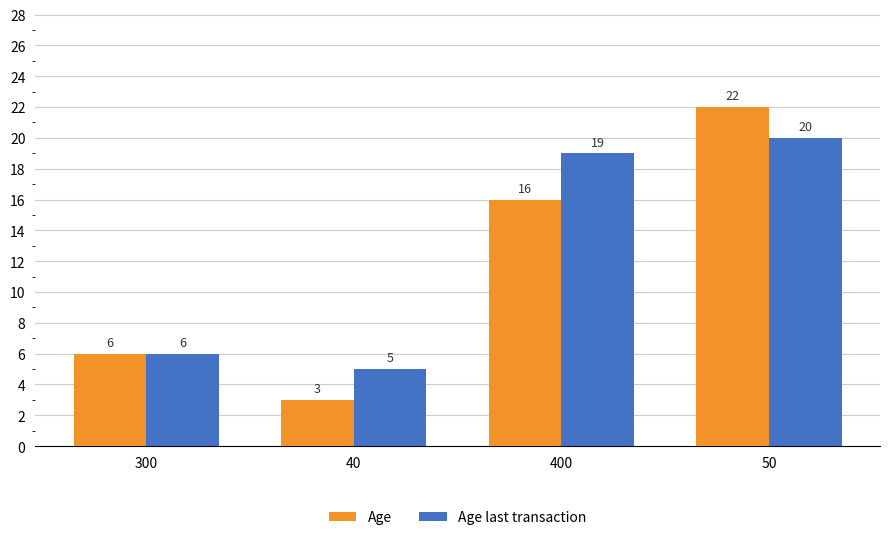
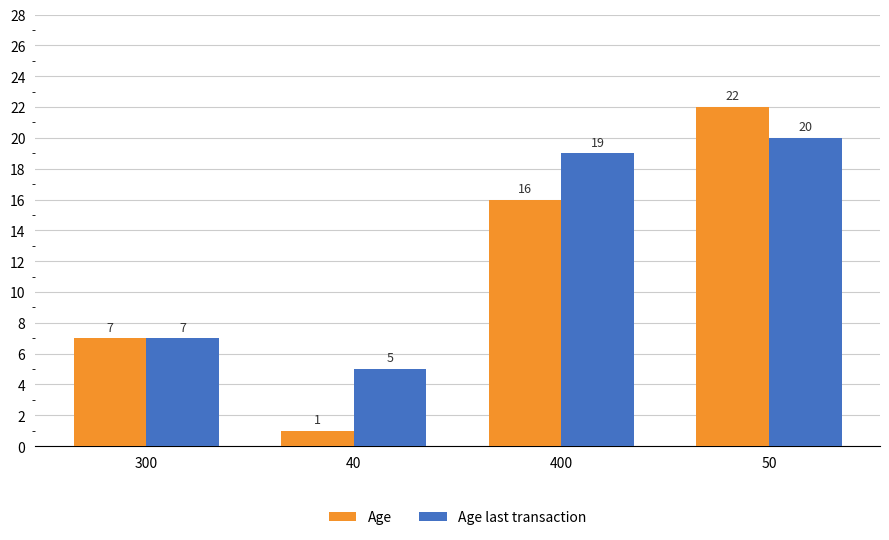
Age, 300: 6 -> 7
Age last transaction, 300: 6 -> 7
Age, 40: 3 -> 1
